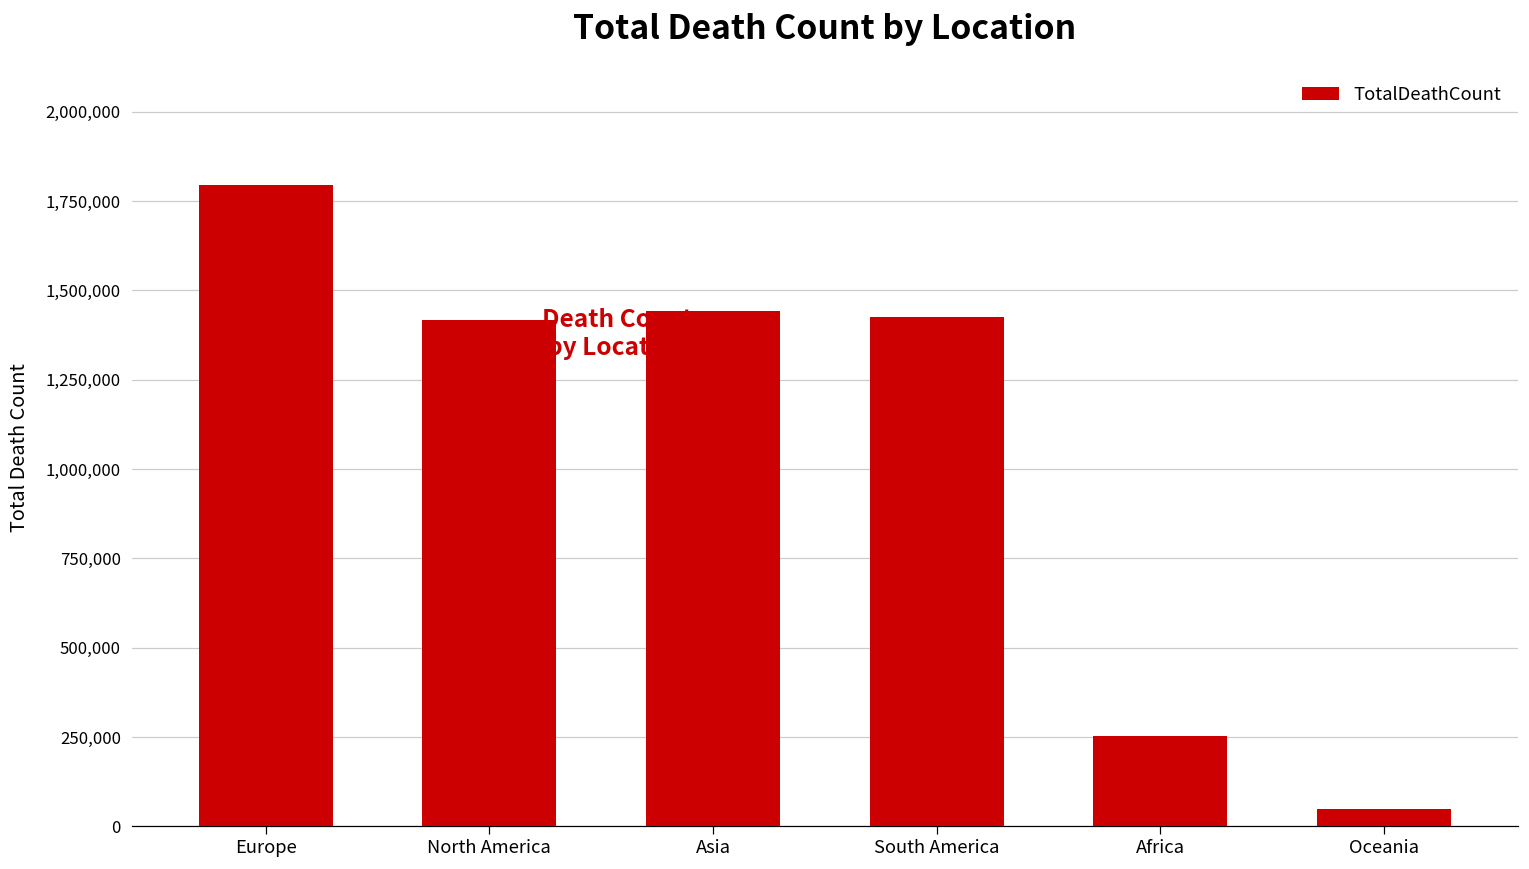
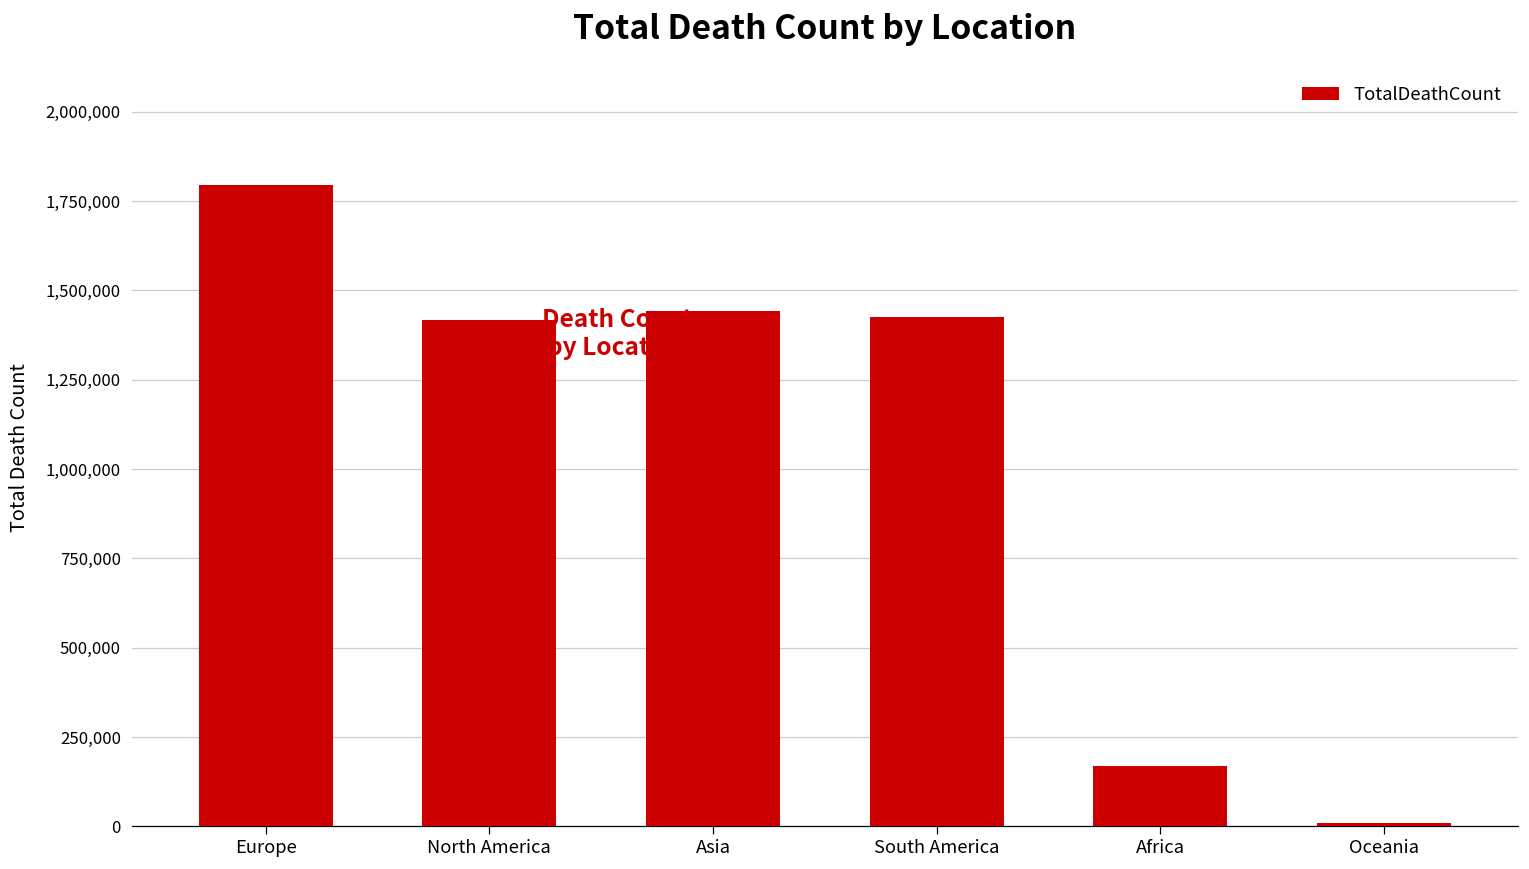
Africa: 250,000 -> 170,000
Oceania: 50,000 -> 10,000
